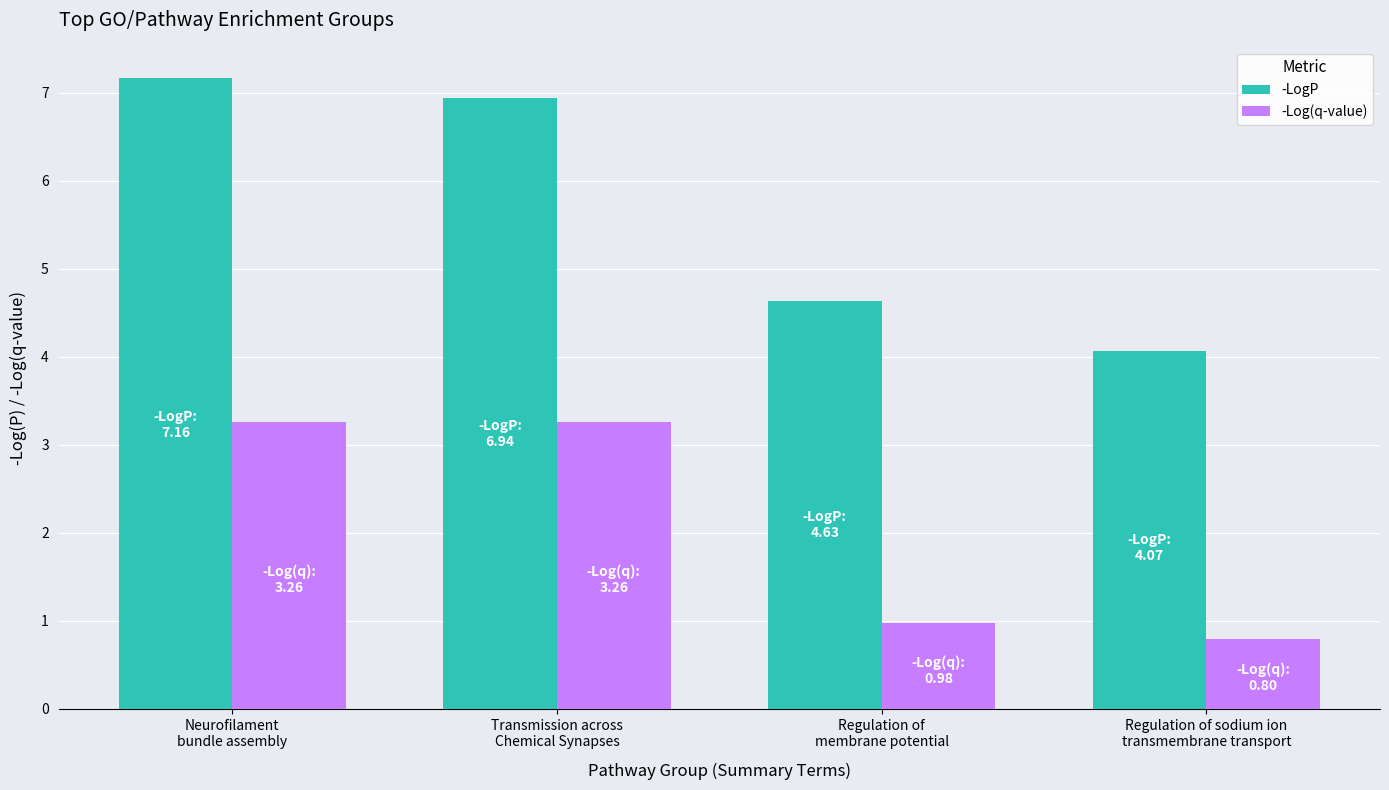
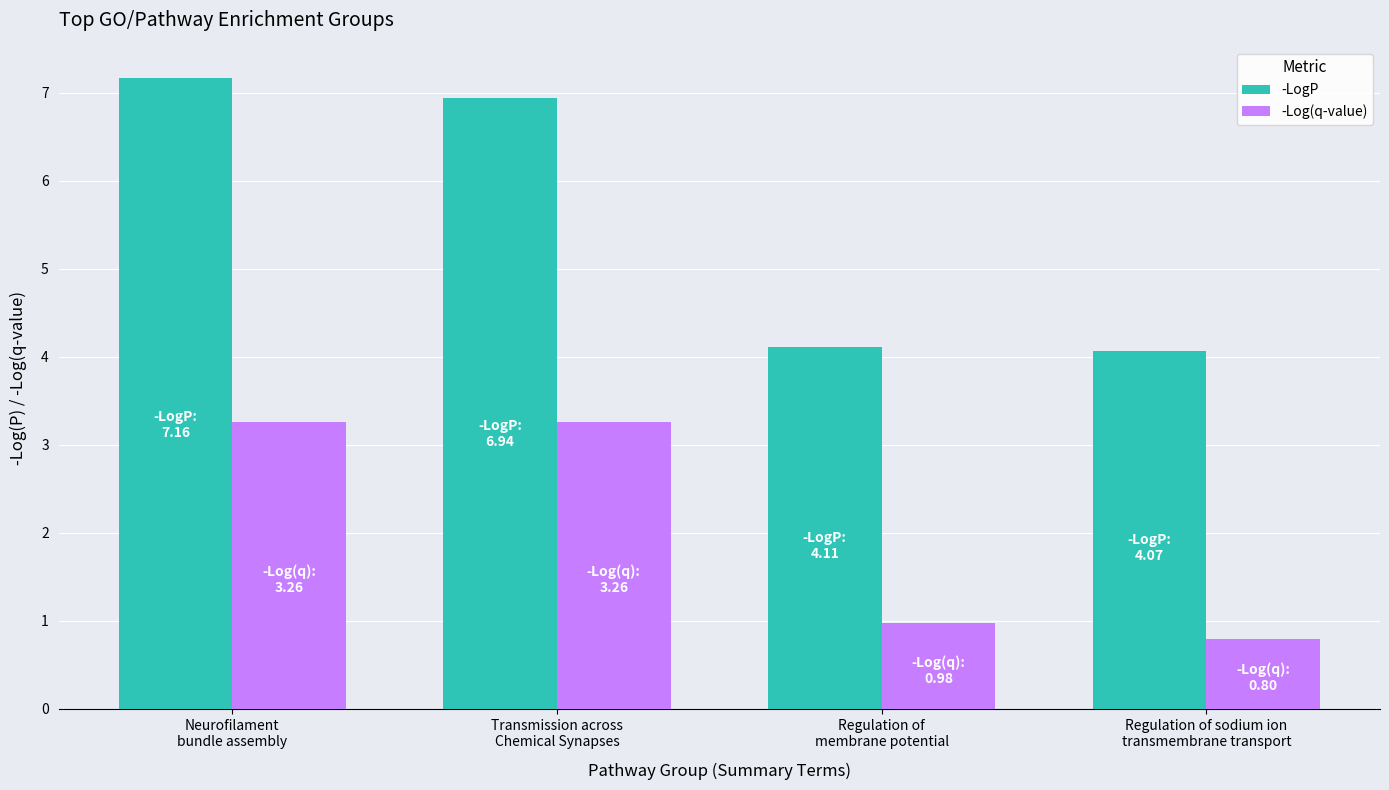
-LogP, Regulation of membrane potential: 4.63 -> 4.11
